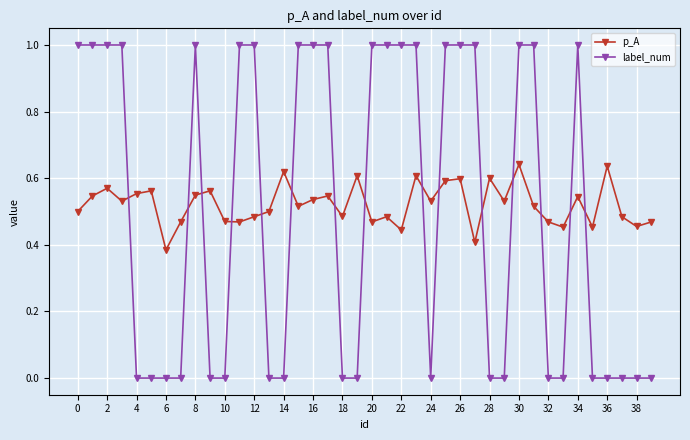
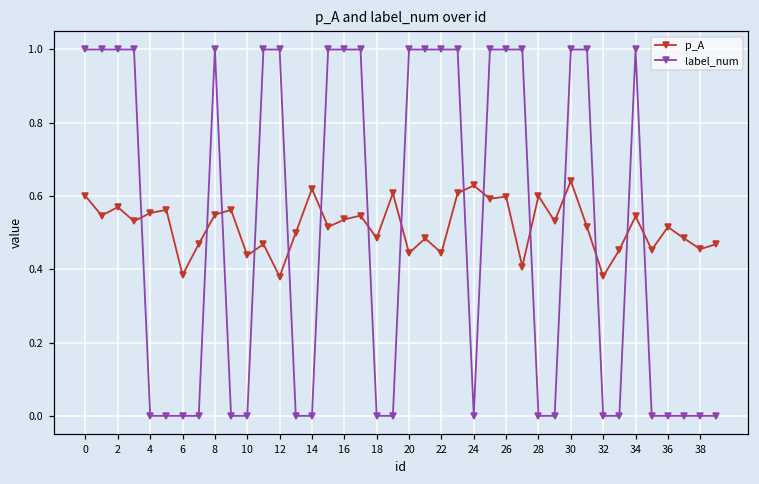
p_A, 0: 0.5 -> 0.6
p_A, 10: 0.47 -> 0.44
p_A, 12: 0.48 -> 0.38
p_A, 20: 0.47 -> 0.44
p_A, 24: 0.53 -> 0.63
p_A, 32: 0.47 -> 0.38
p_A, 36: 0.64 -> 0.52
